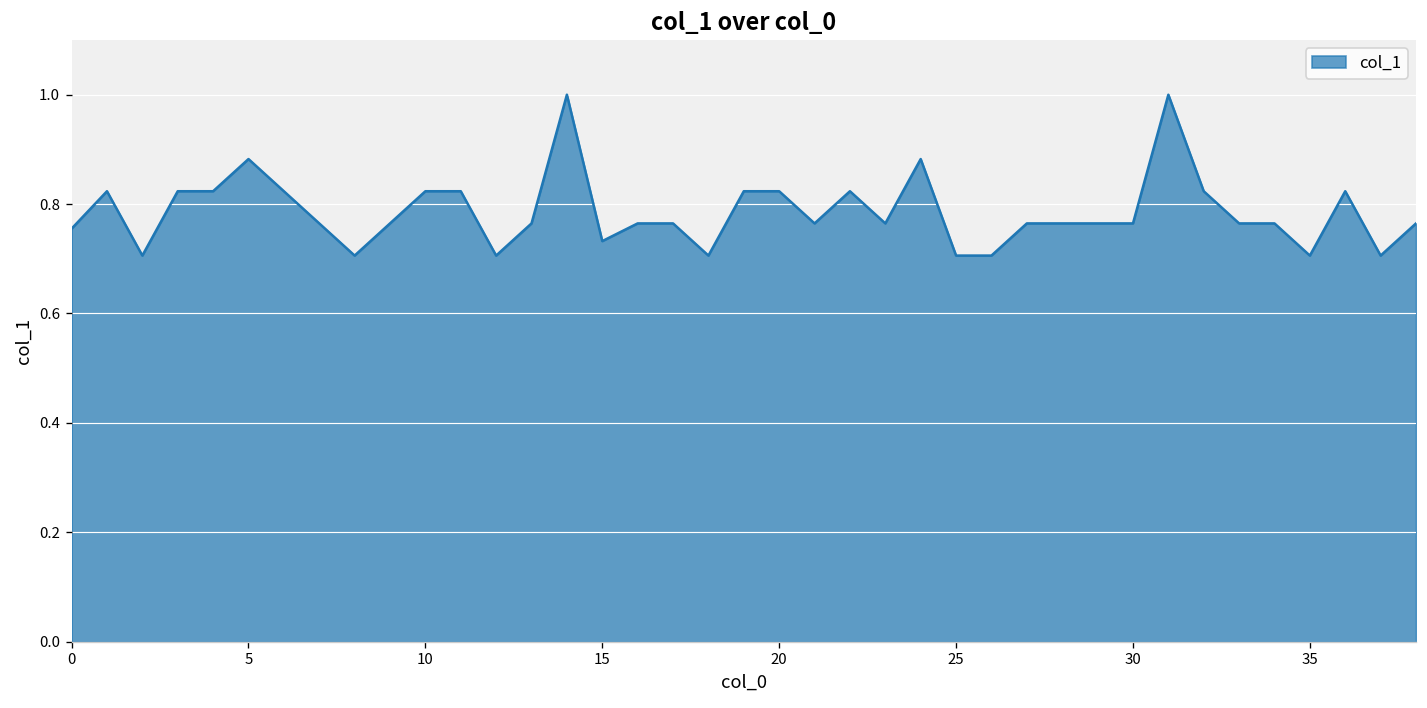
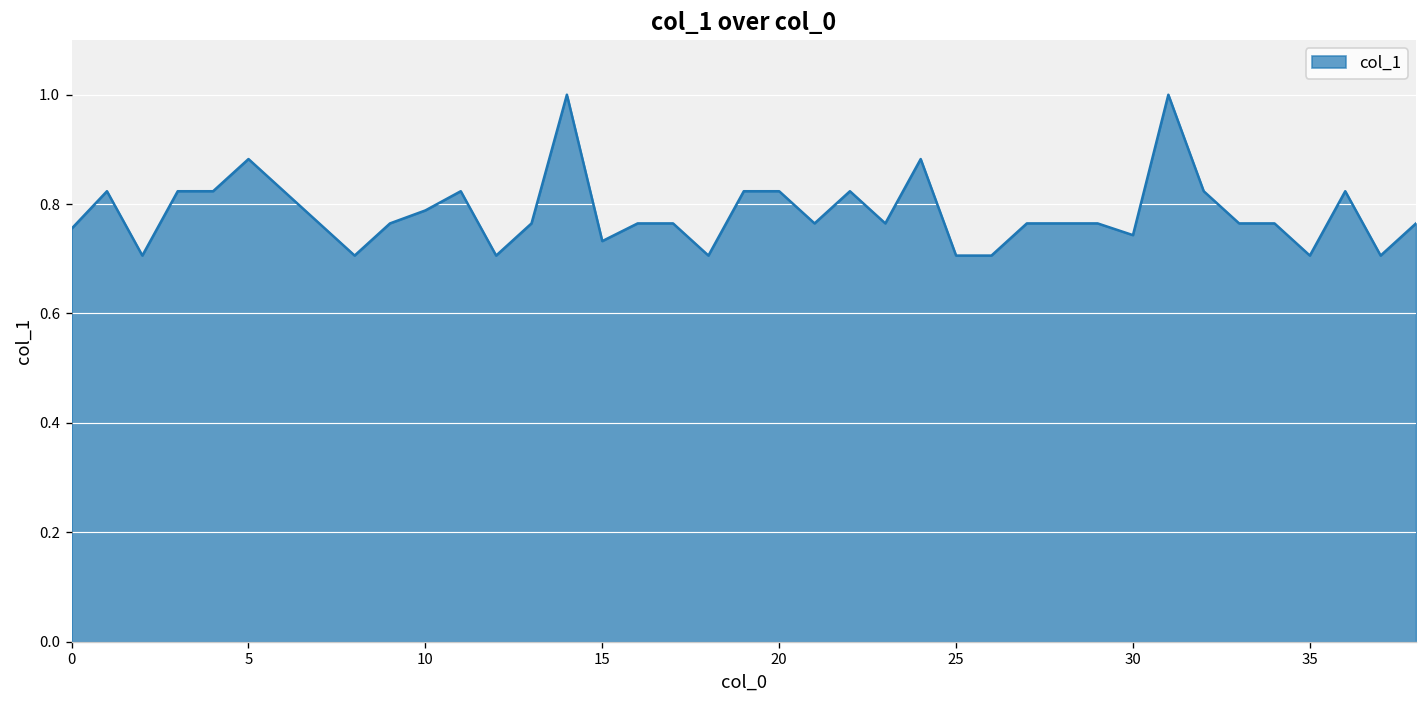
10: 0.82 -> 0.79
30: 0.76 -> 0.74
